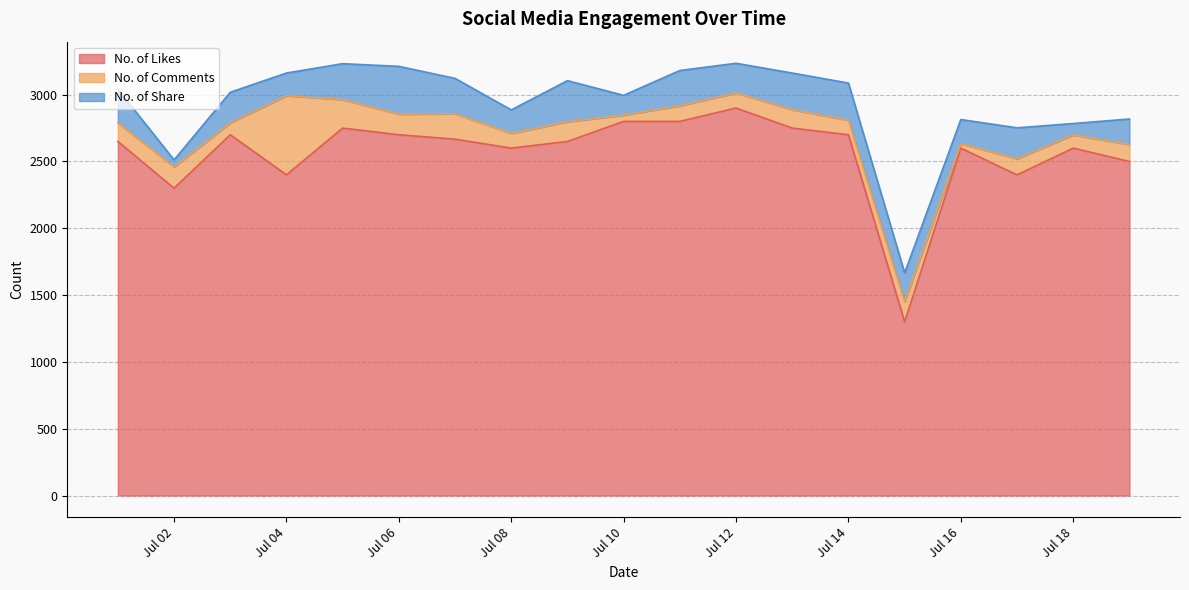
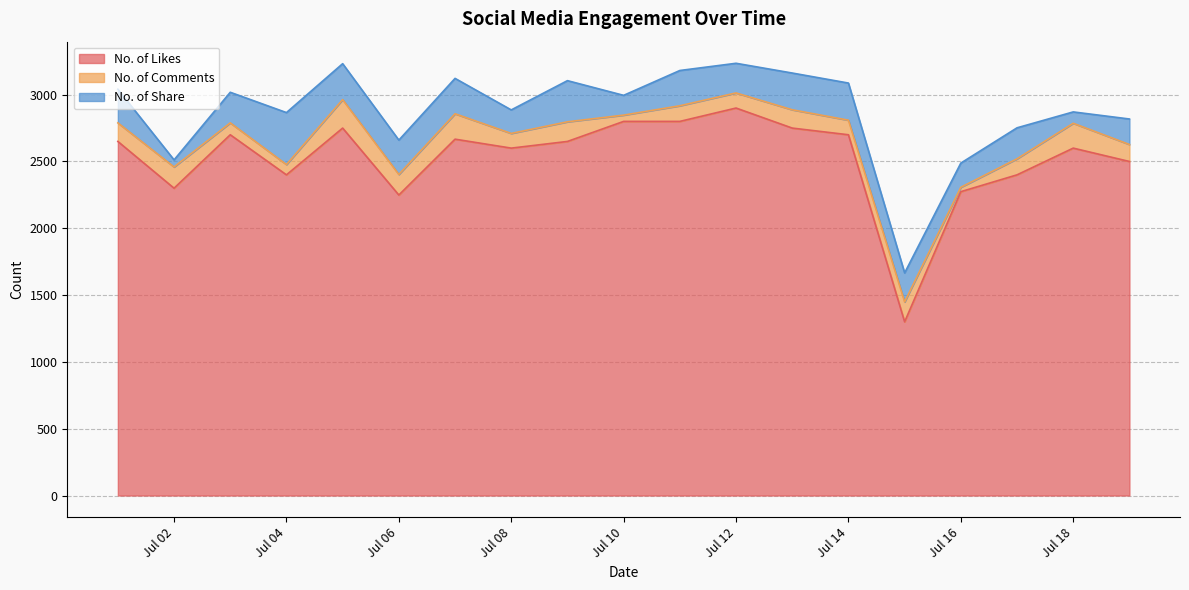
No. of Comments, Jul 04: 590 -> 80
No. of Share, Jul 04: 170 -> 390
No. of Likes, Jul 06: 2700 -> 2250
No. of Share, Jul 06: 360 -> 260
No. of Likes, Jul 16: 2600 -> 2270
No. of Comments, Jul 18: 100 -> 190
